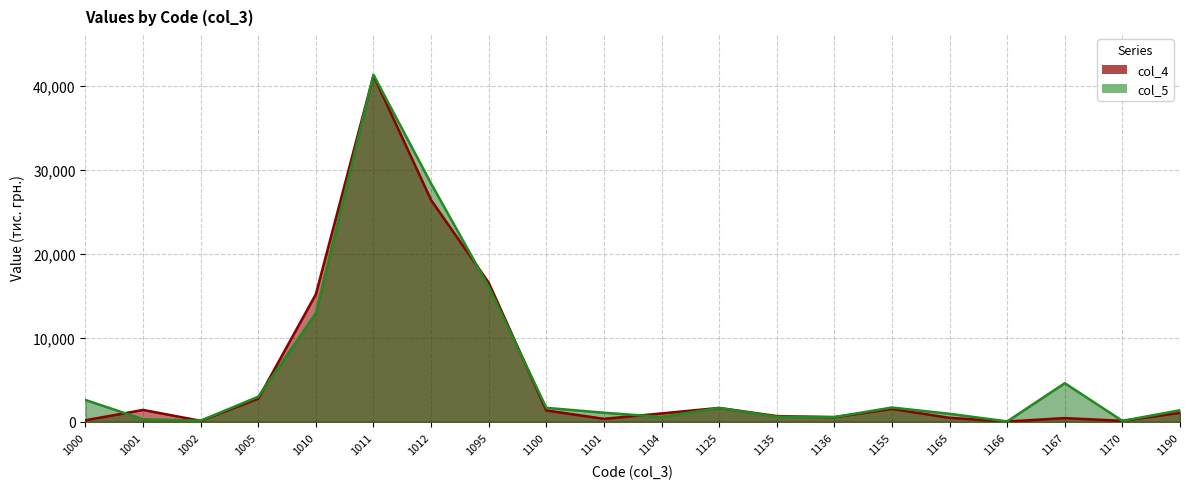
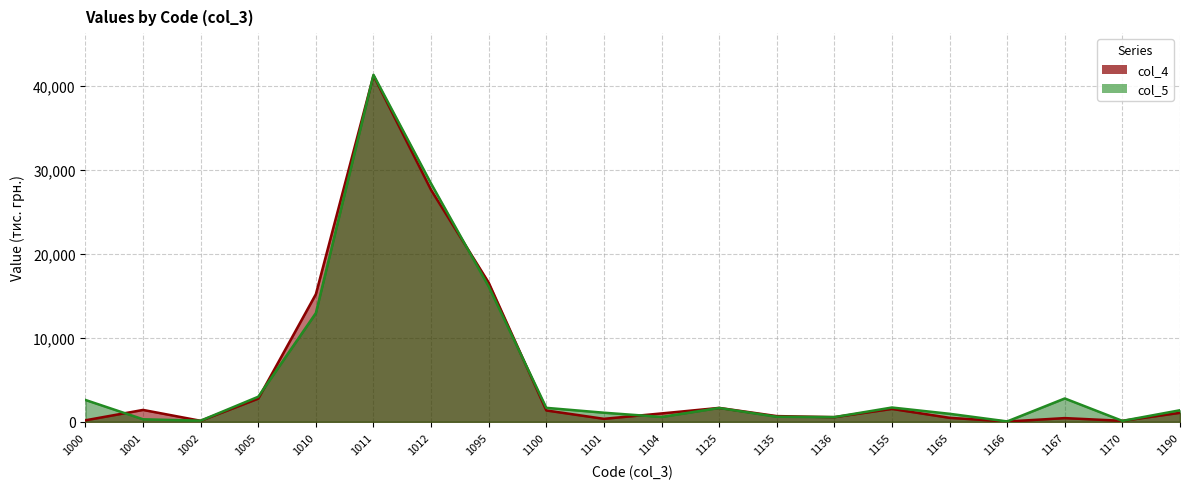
col_4, 1012: 26,000 -> 28,000
col_5, 1167: 5,000 -> 3,000
